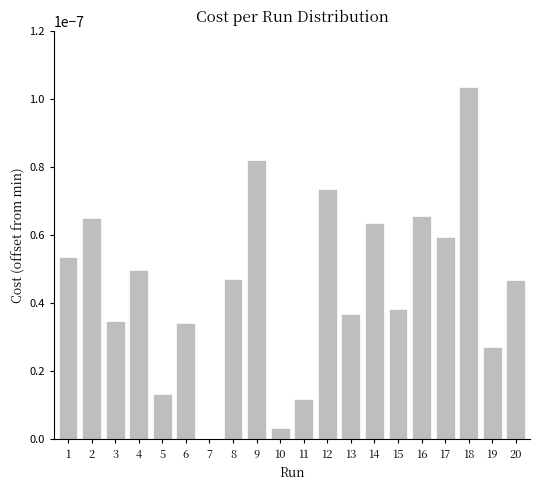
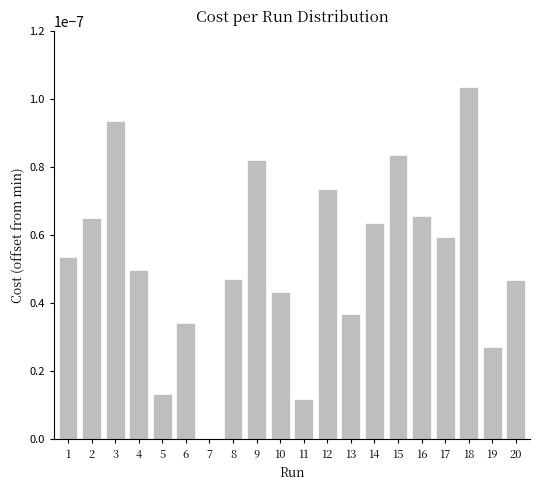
3: 0.000000035 -> 0.000000093
10: 0.000000003 -> 0.000000043
15: 0.000000038 -> 0.000000083
